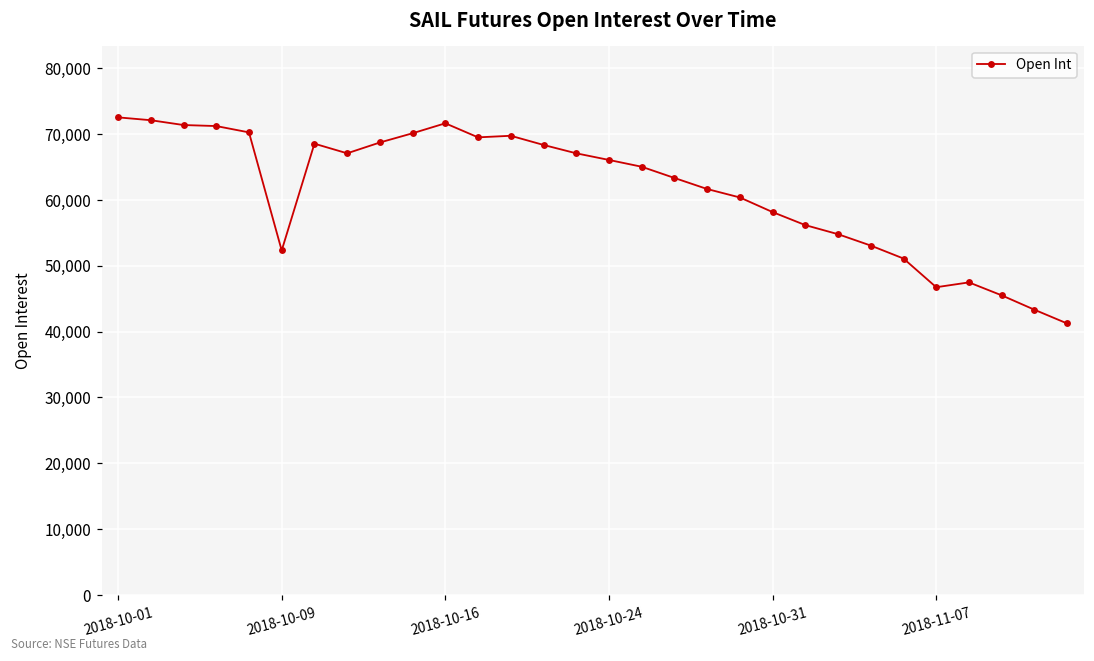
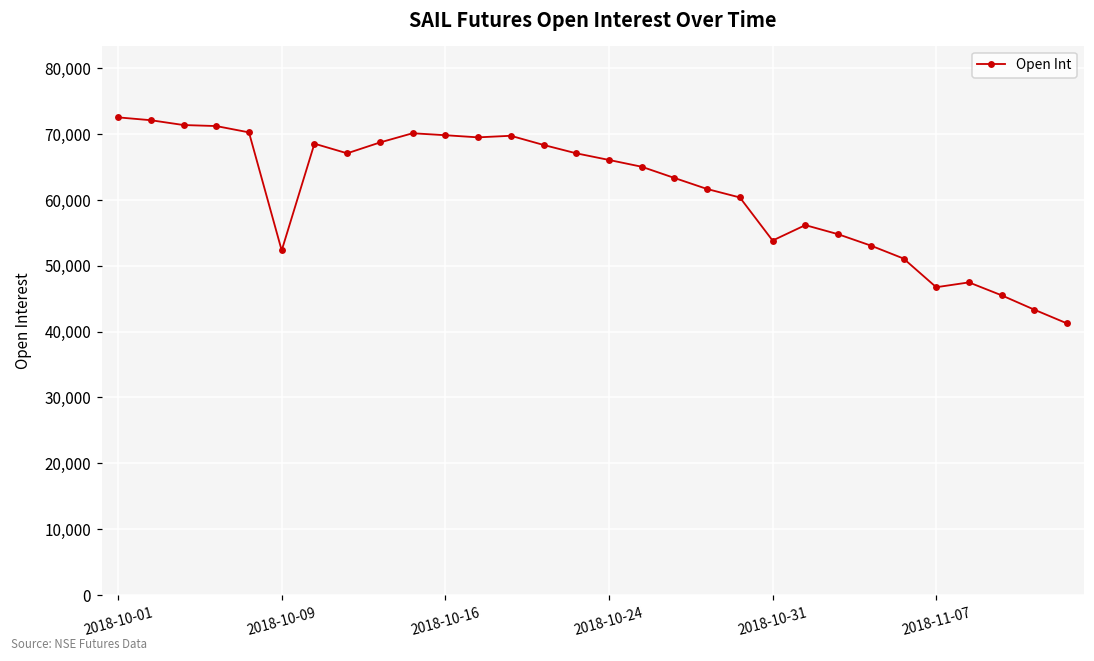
2018-10-16: 72,000 -> 70,000
2018-10-31: 58,000 -> 54,000
